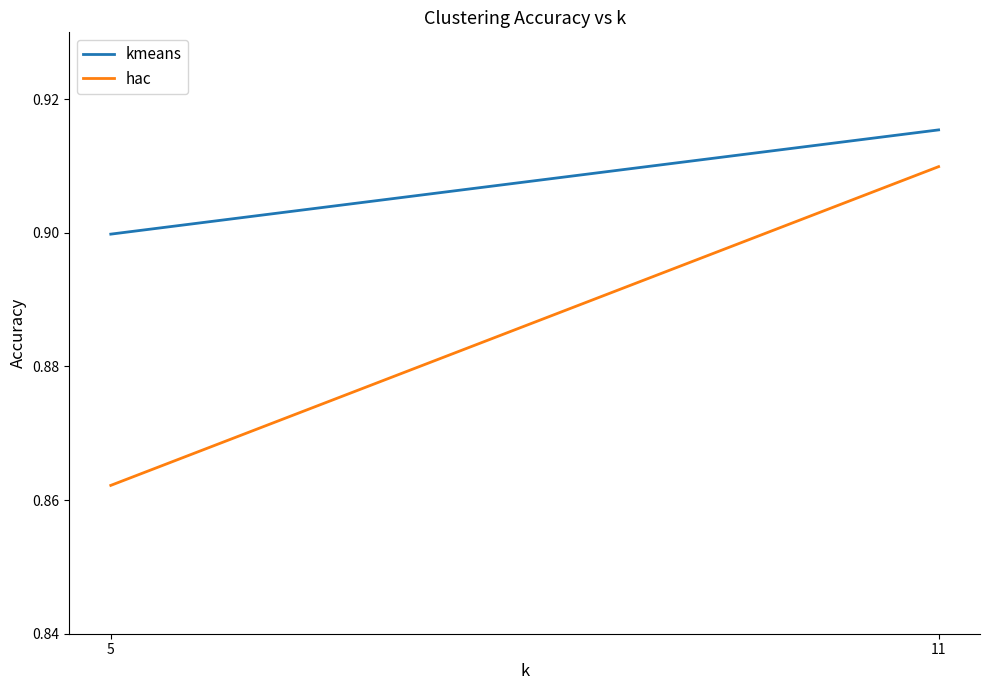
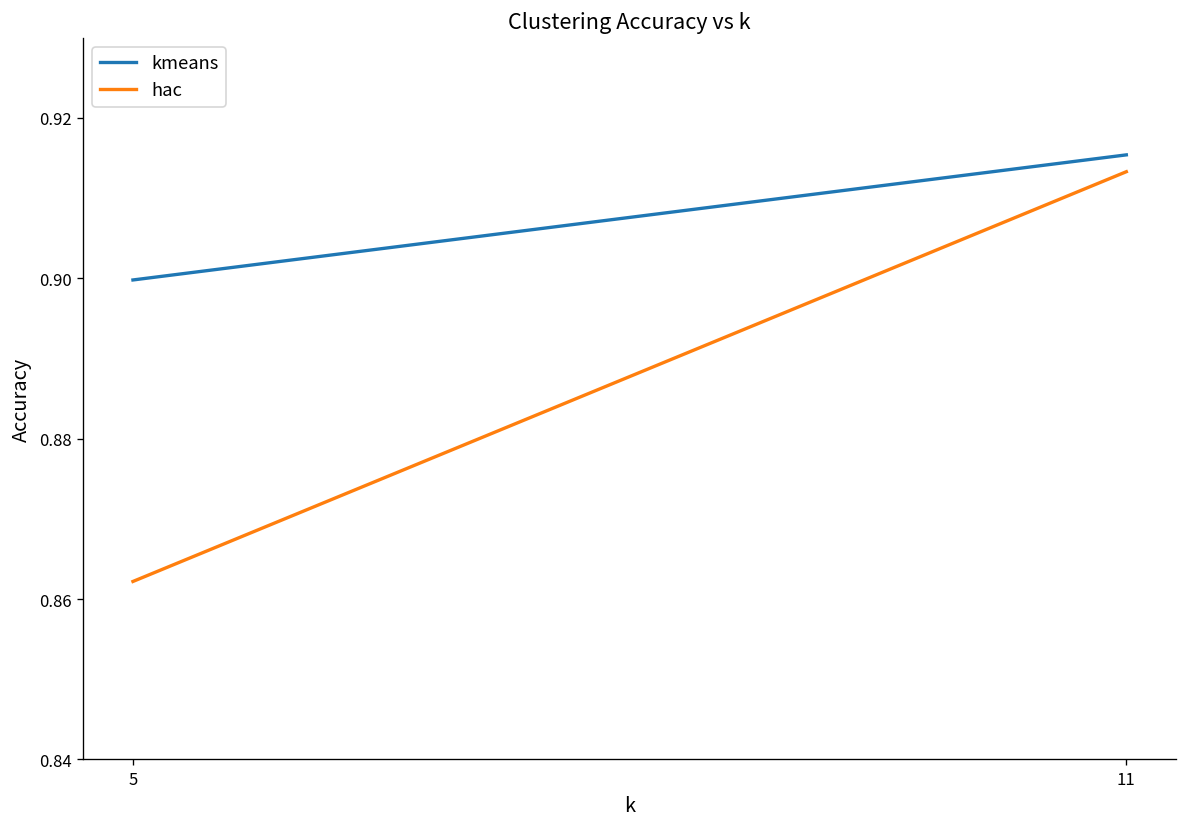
hac, 11: 0.910 -> 0.913
